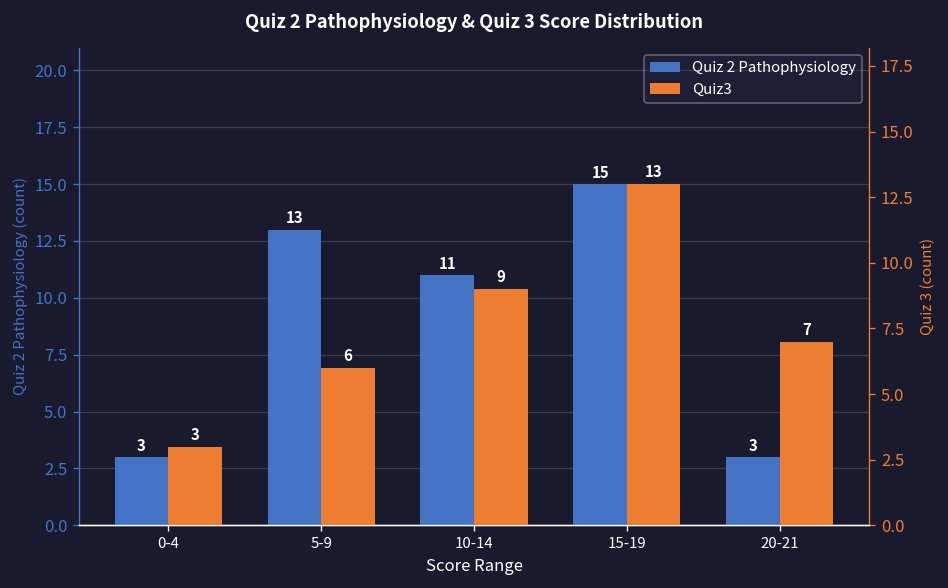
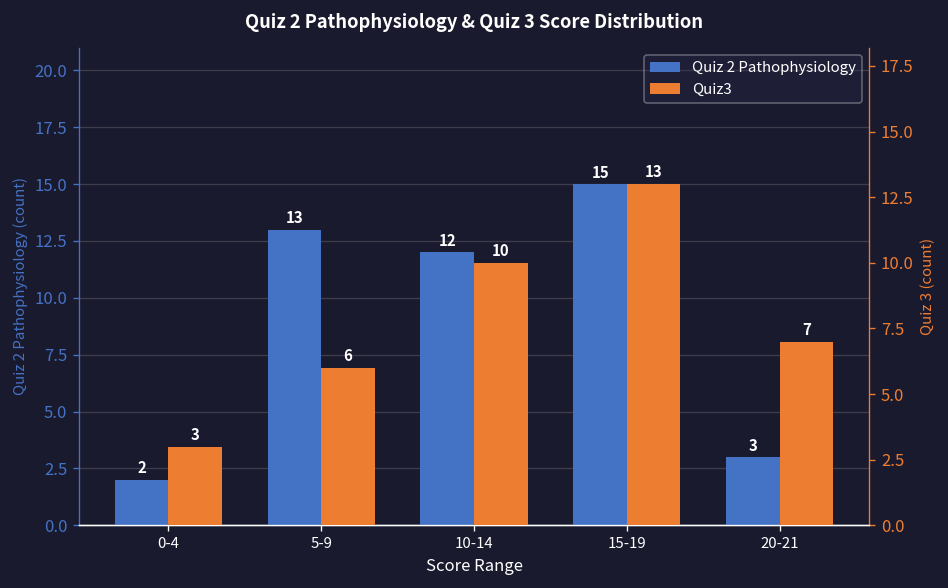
Quiz 2 Pathophysiology, 0-4: 3 -> 2
Quiz 2 Pathophysiology, 10-14: 11 -> 12
Quiz3, 10-14: 9 -> 10
